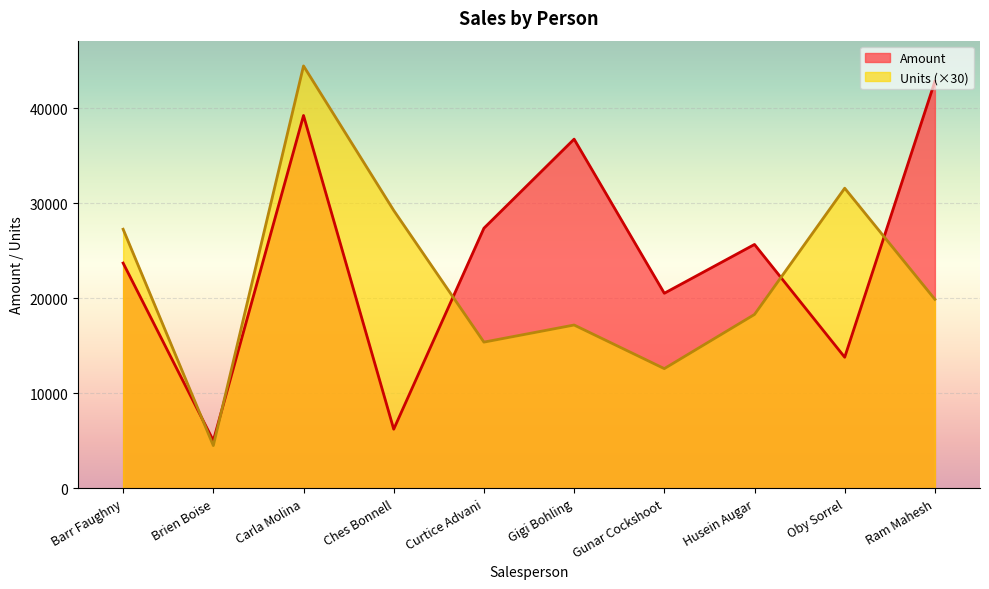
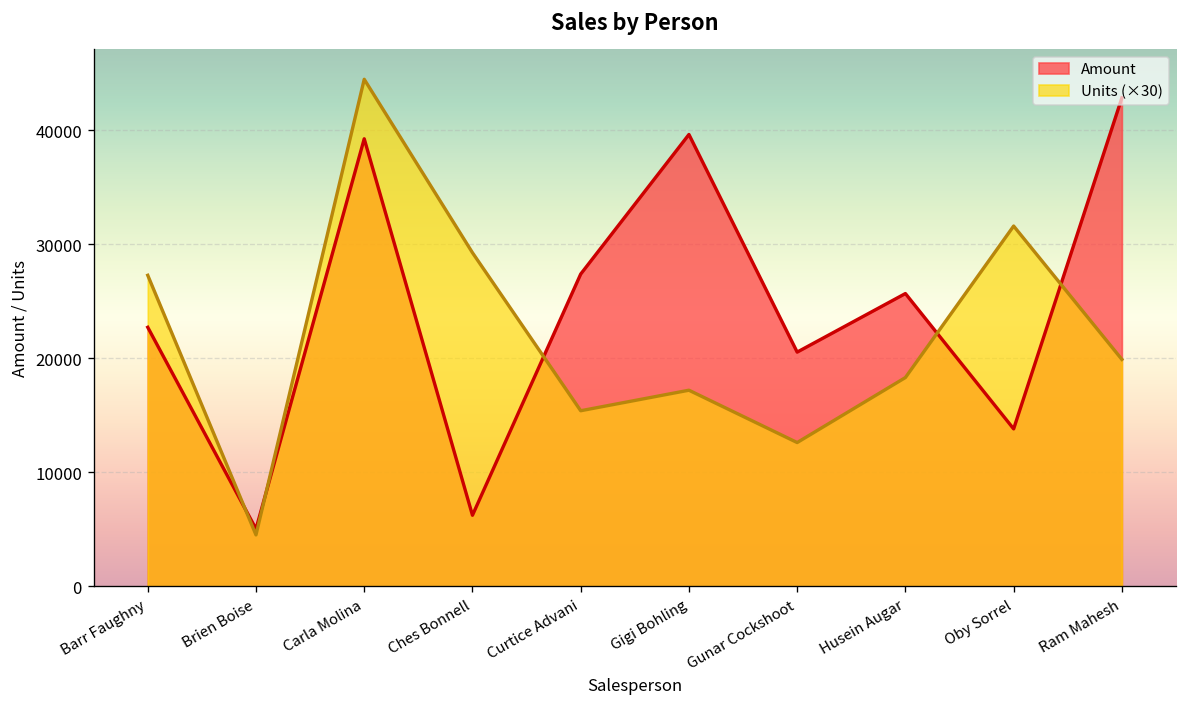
Amount, Barr Faughny: 24000 -> 23000
Amount, Gigi Bohling: 37000 -> 40000
